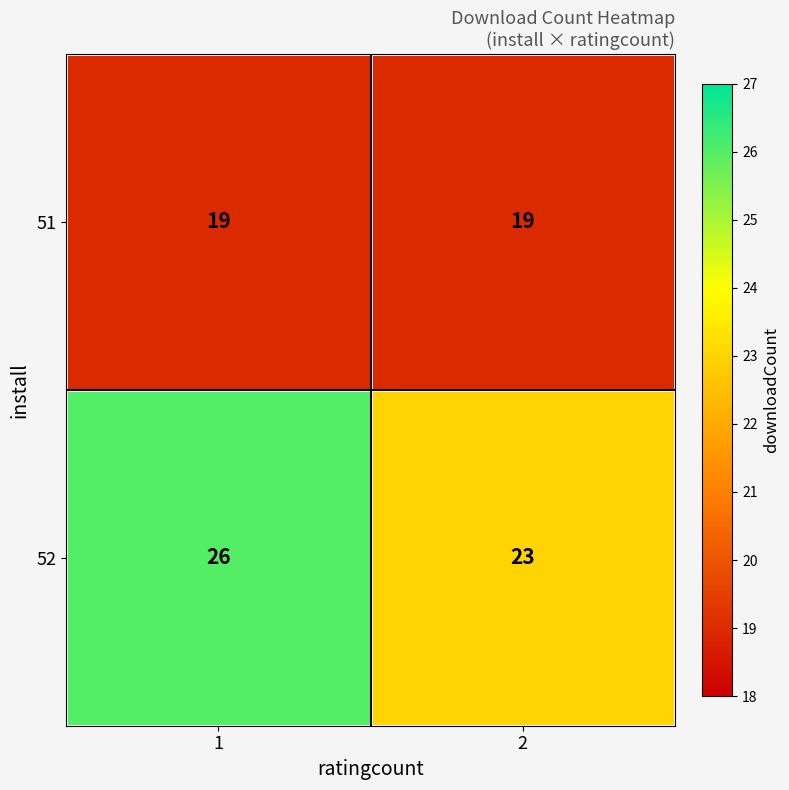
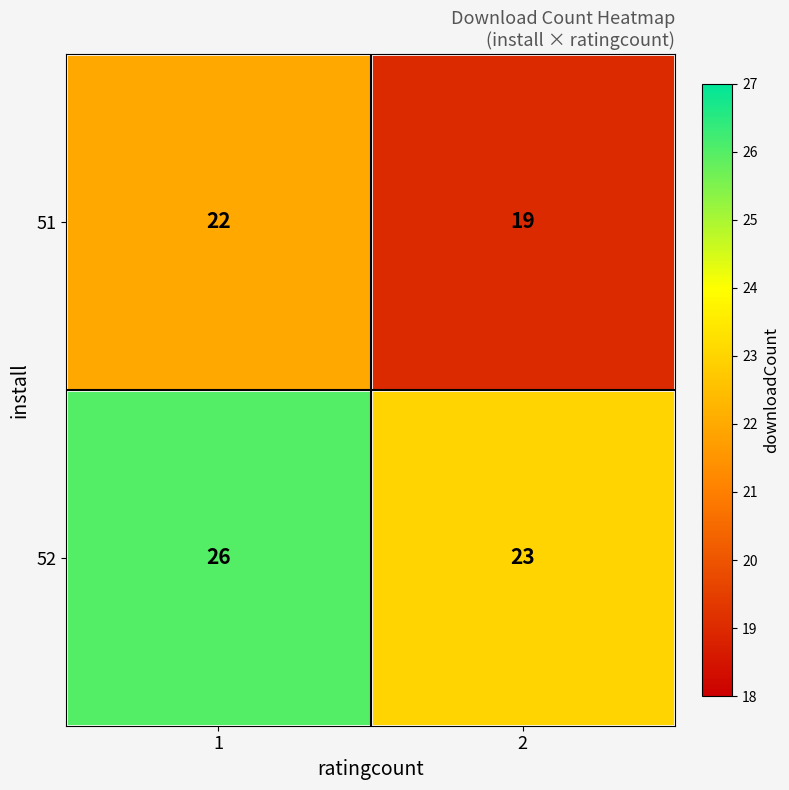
51, 1: 19 -> 22
